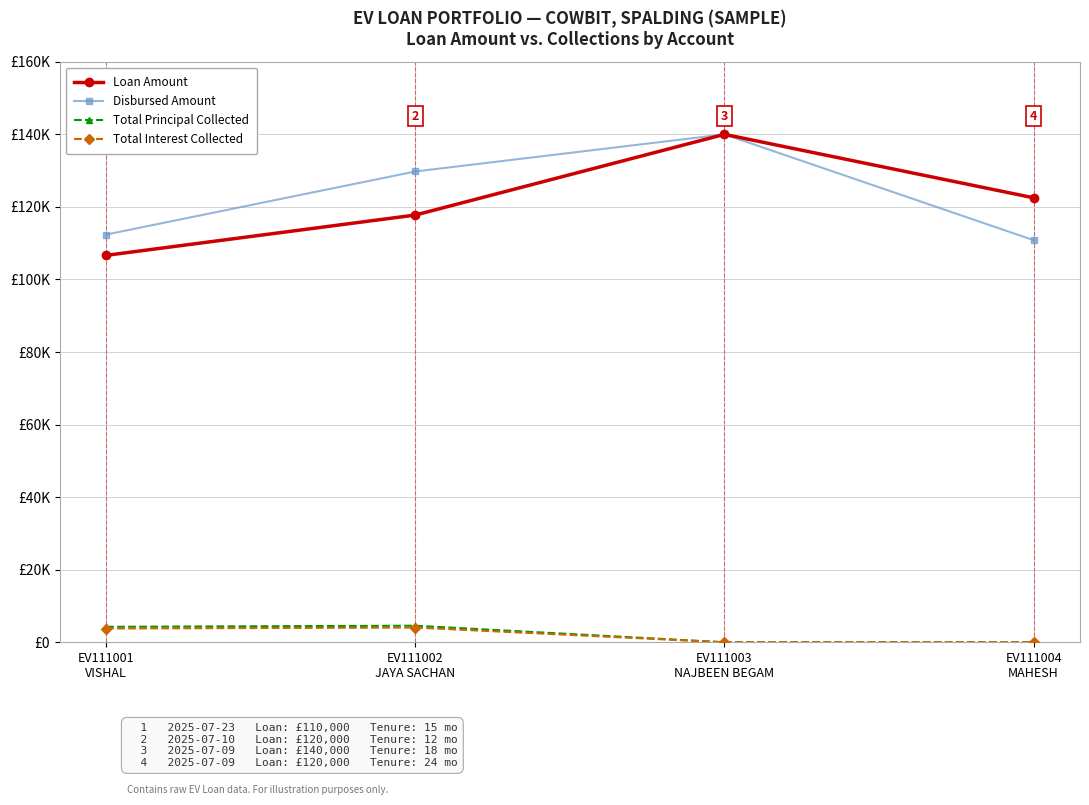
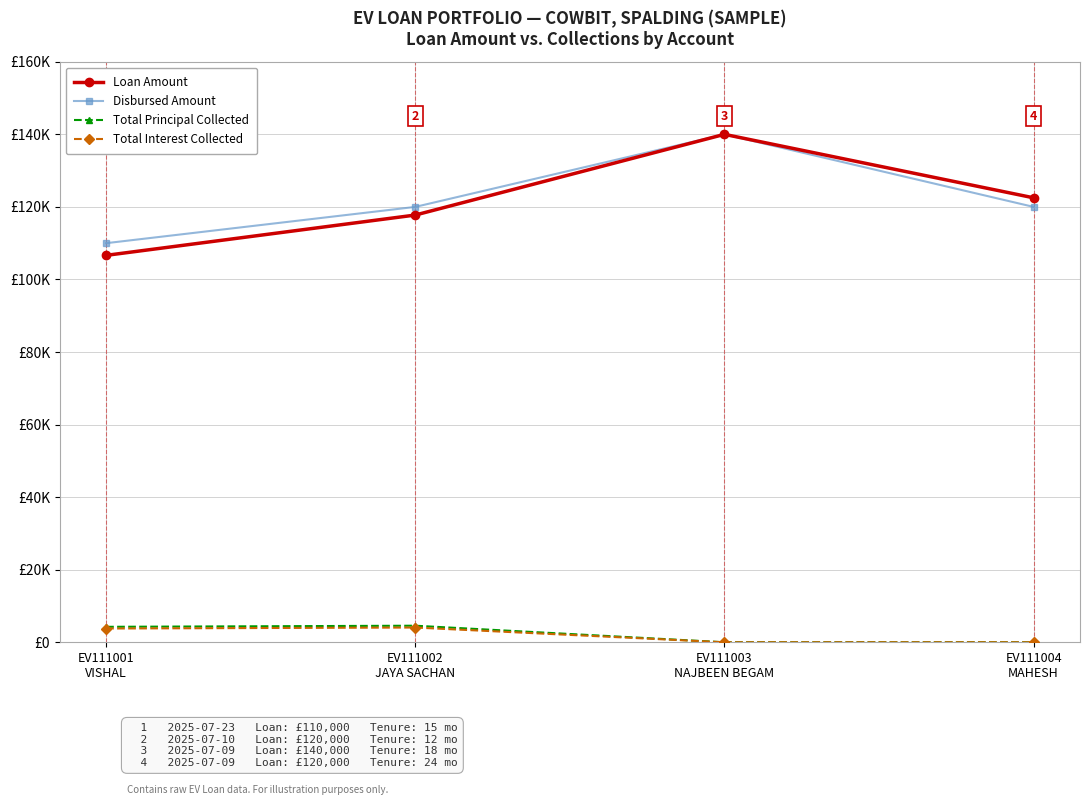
Disbursed Amount, EV111001 VISHAL: £112000 -> £110000
Disbursed Amount, EV111002 JAYA SACHAN: £130000 -> £120000
Disbursed Amount, EV111004 MAHESH: £111000 -> £120000
